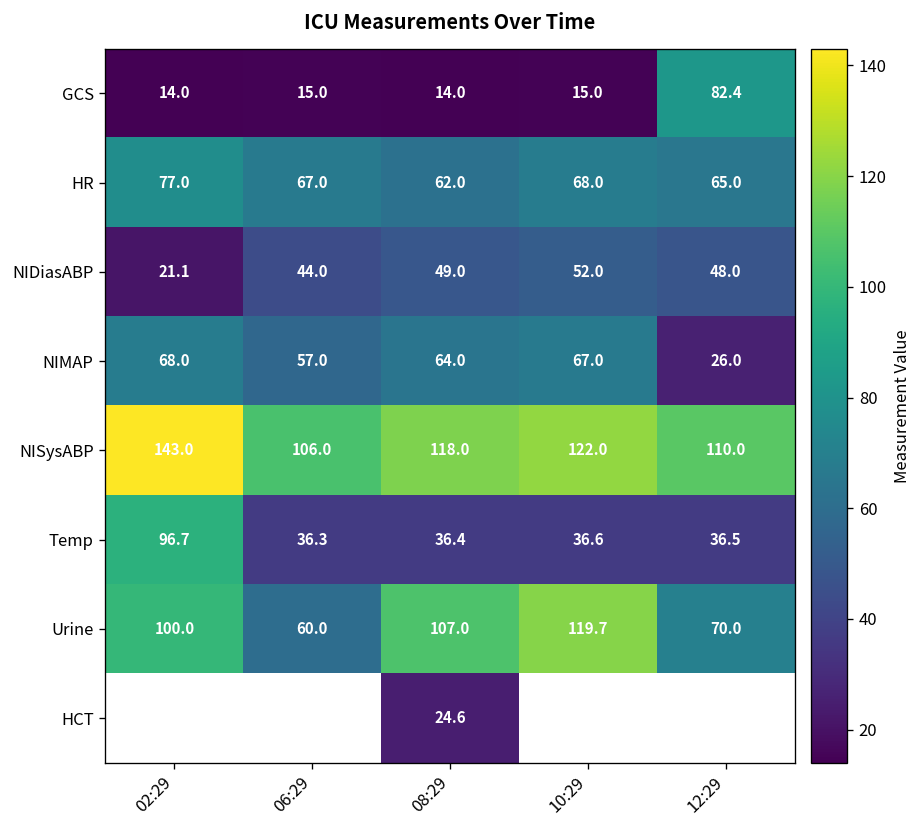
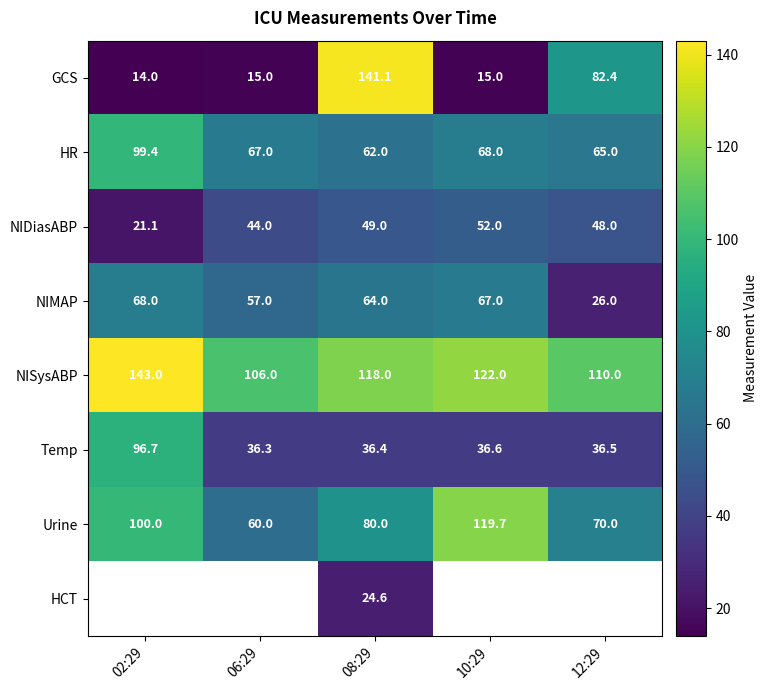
GCS, 08:29: 14.0 -> 141.1
HR, 02:29: 77.0 -> 99.4
Urine, 08:29: 107.0 -> 80.0
